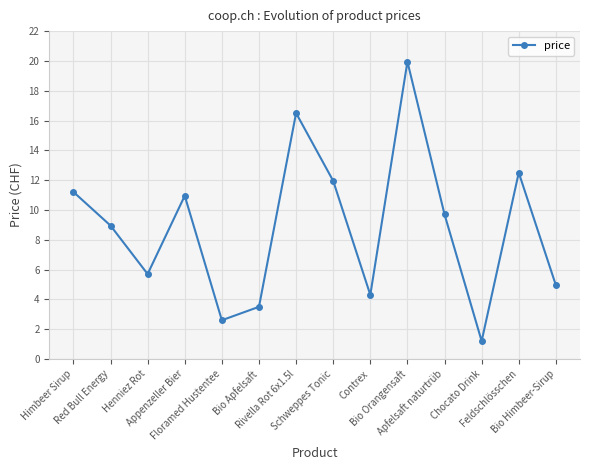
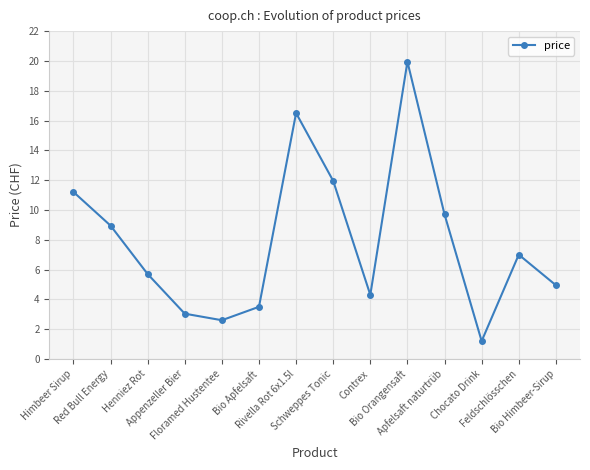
Appenzeller Bier: 11.0 -> 3.0
Feldschlösschen: 12.5 -> 7.0
